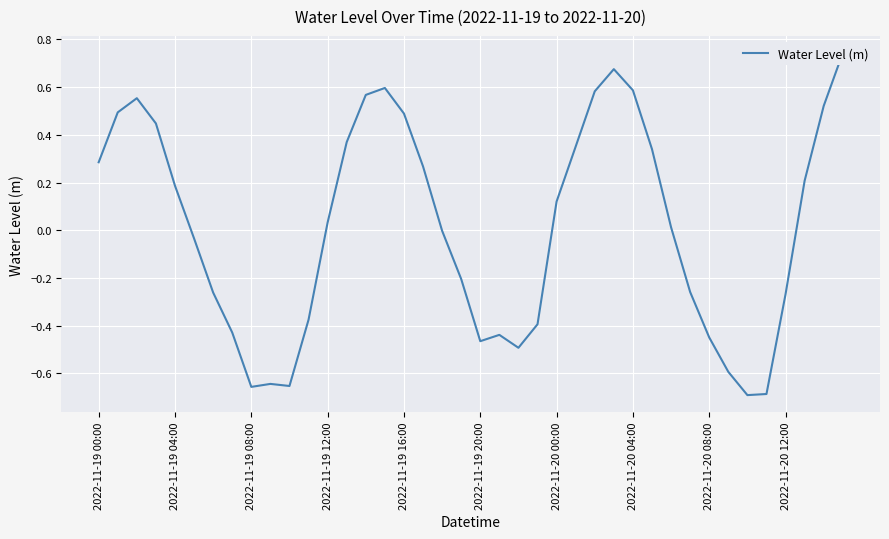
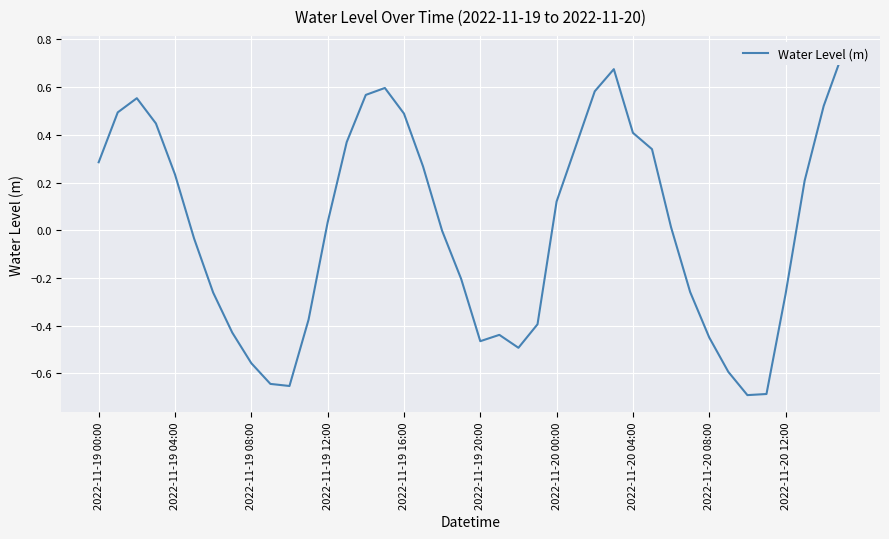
2022-11-19 04:00: 0.19 -> 0.23
2022-11-19 08:00: -0.66 -> -0.56
2022-11-20 04:00: 0.59 -> 0.41
